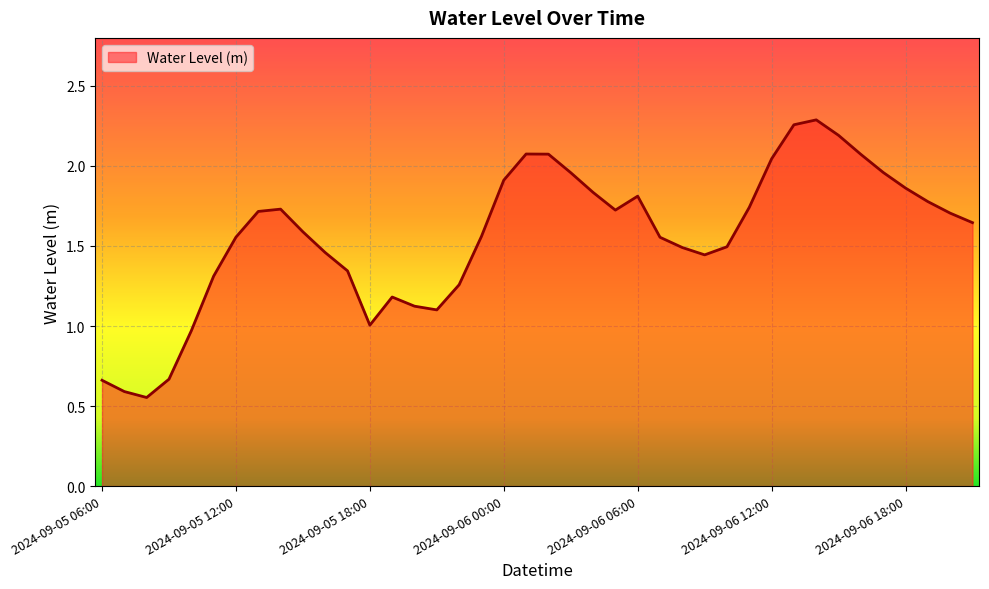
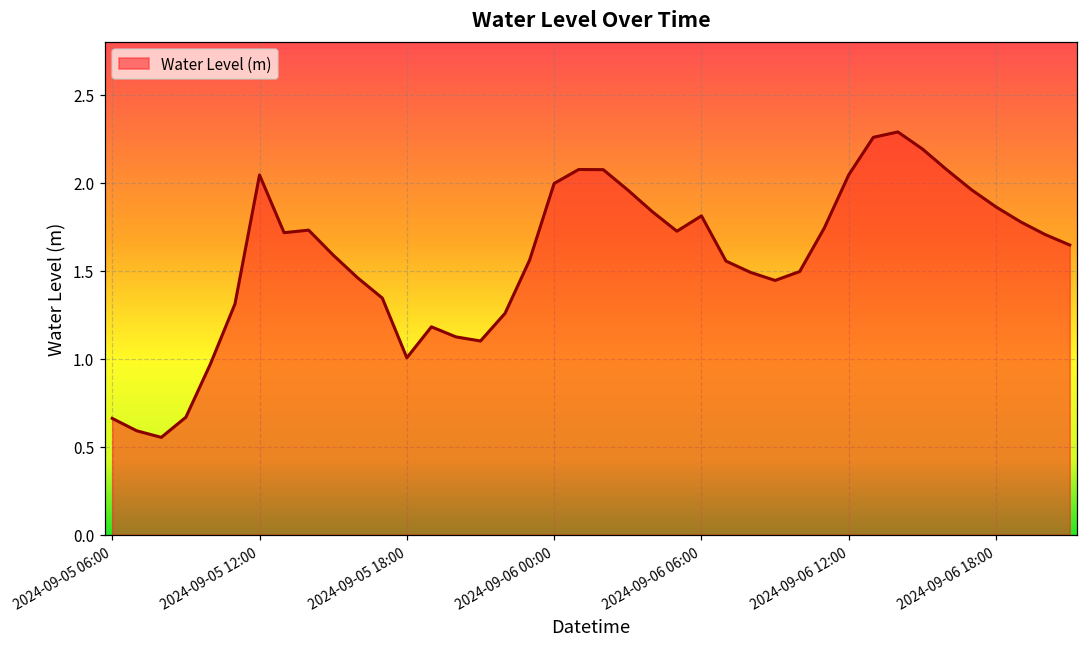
2024-09-05 12:00: 1.56 -> 2.04
2024-09-06 00:00: 1.91 -> 2.00
